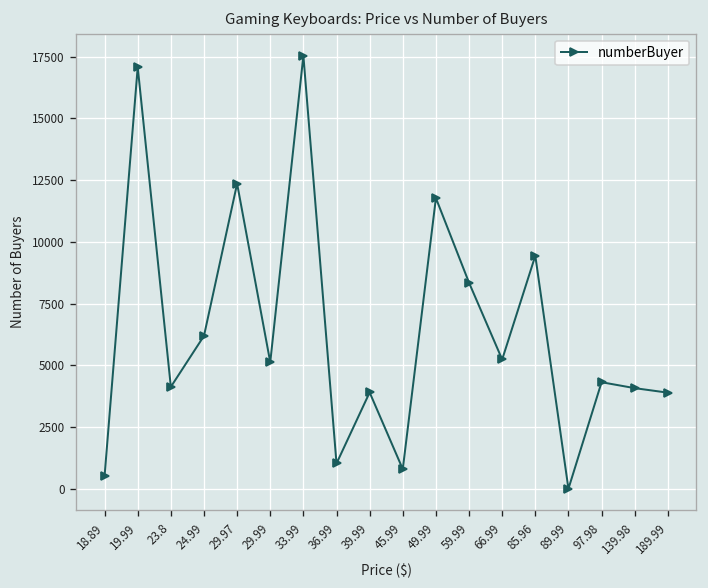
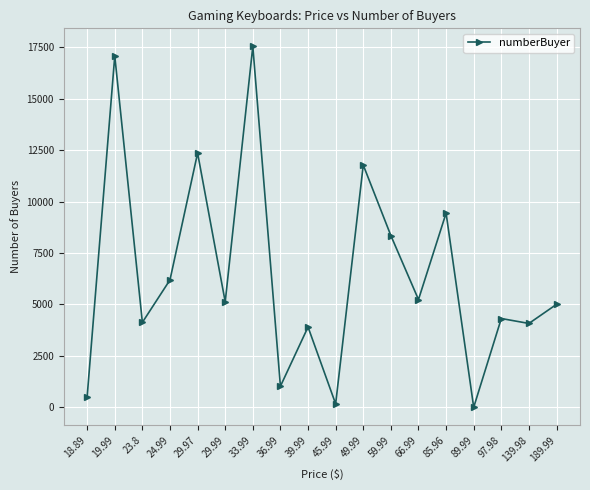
45.99: 800 -> 200
189.99: 3900 -> 5000
